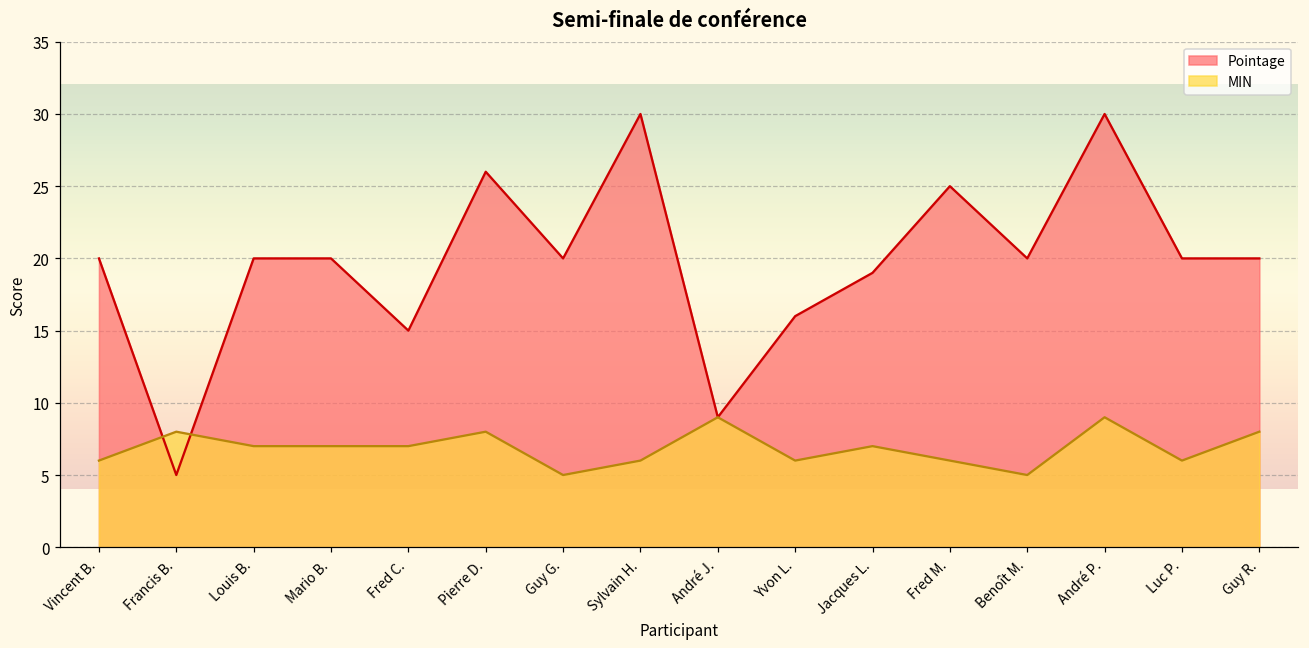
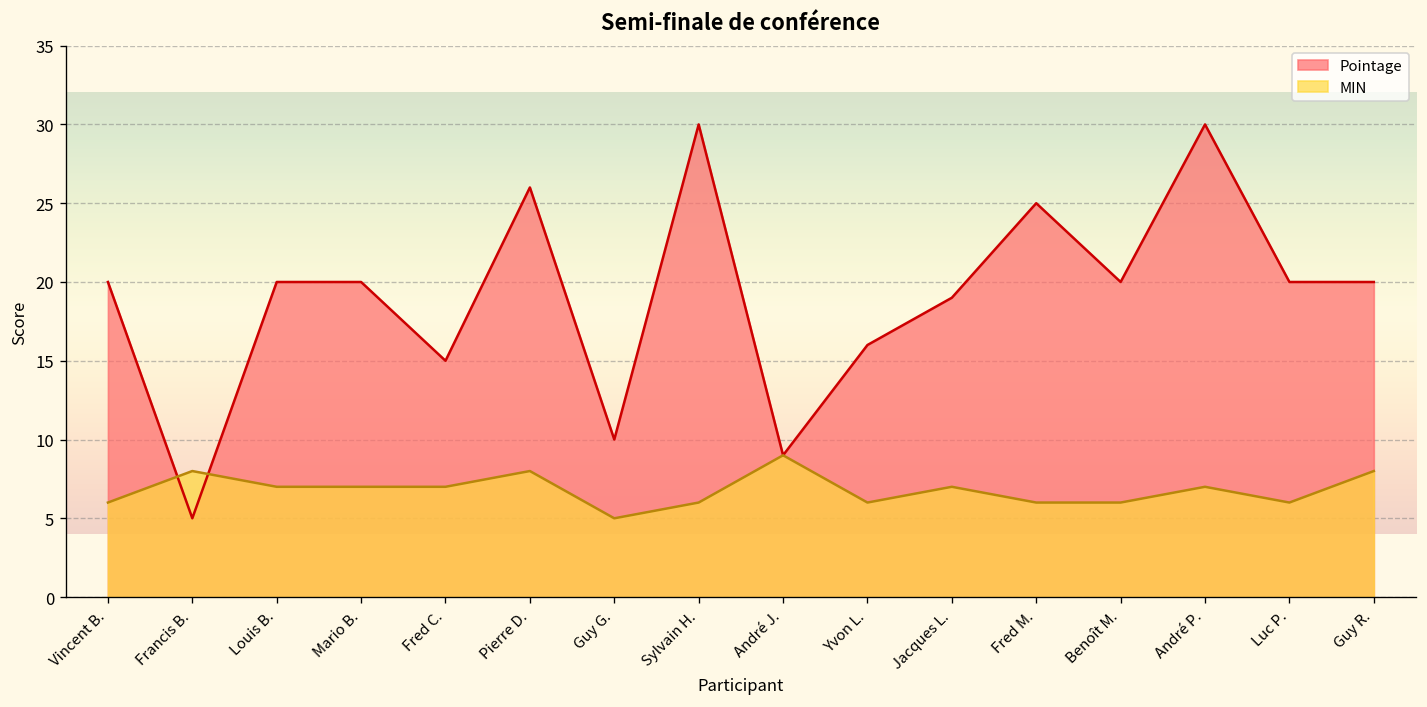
Pointage, Guy G.: 20 -> 10
MIN, Benoît M.: 5 -> 6
MIN, André P.: 9 -> 7
